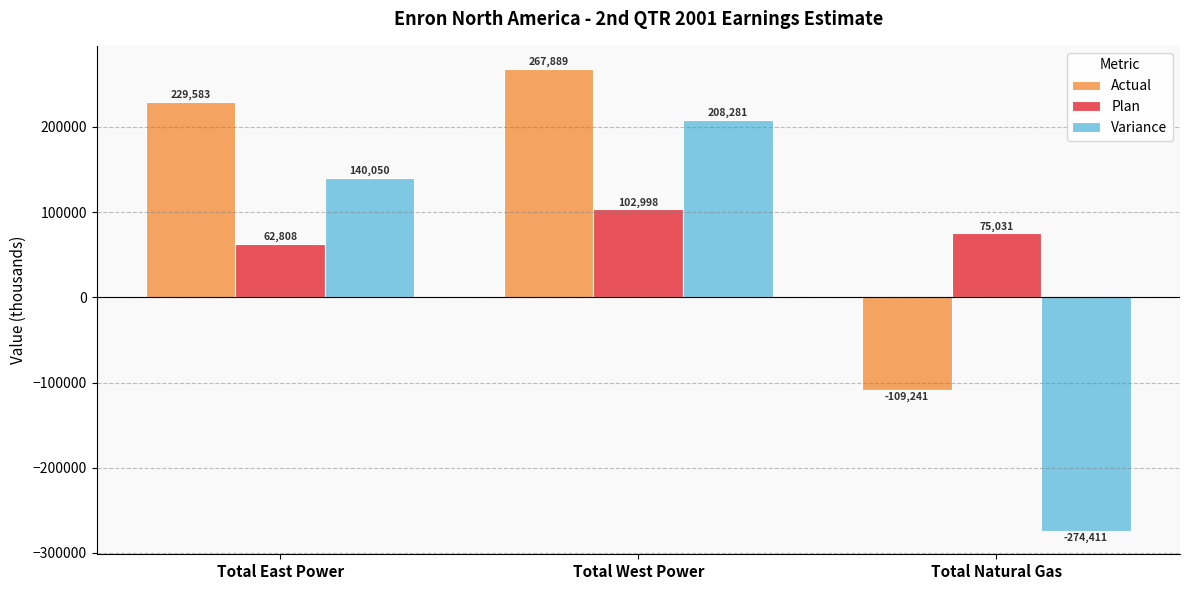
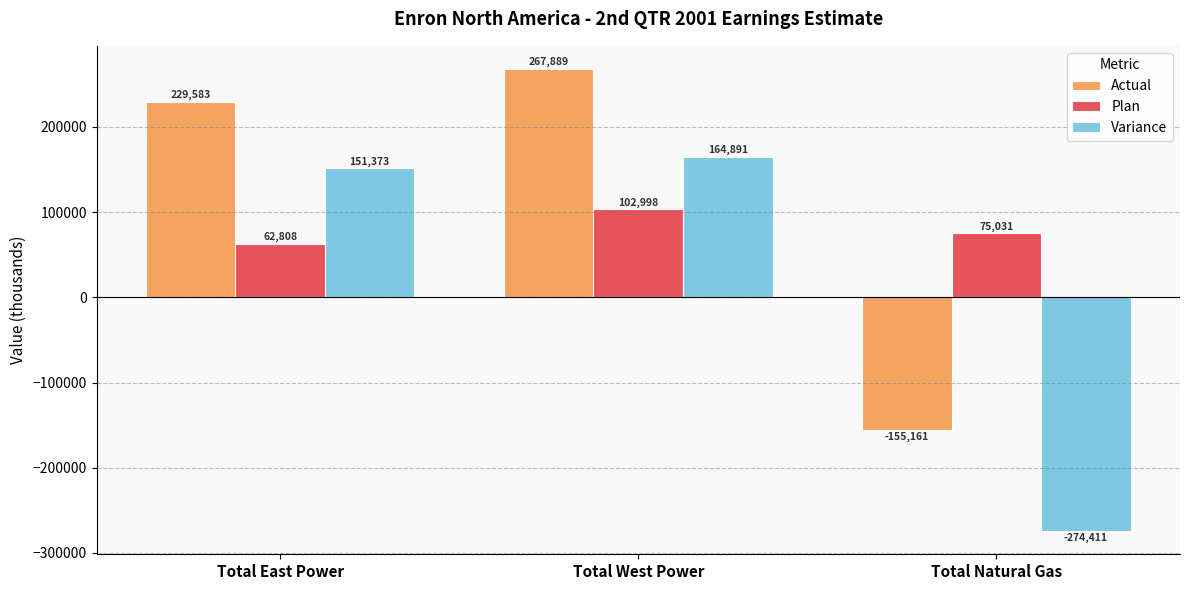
Variance, Total East Power: 140,050 -> 151,373
Variance, Total West Power: 208,281 -> 164,891
Actual, Total Natural Gas: -109,241 -> -155,161
